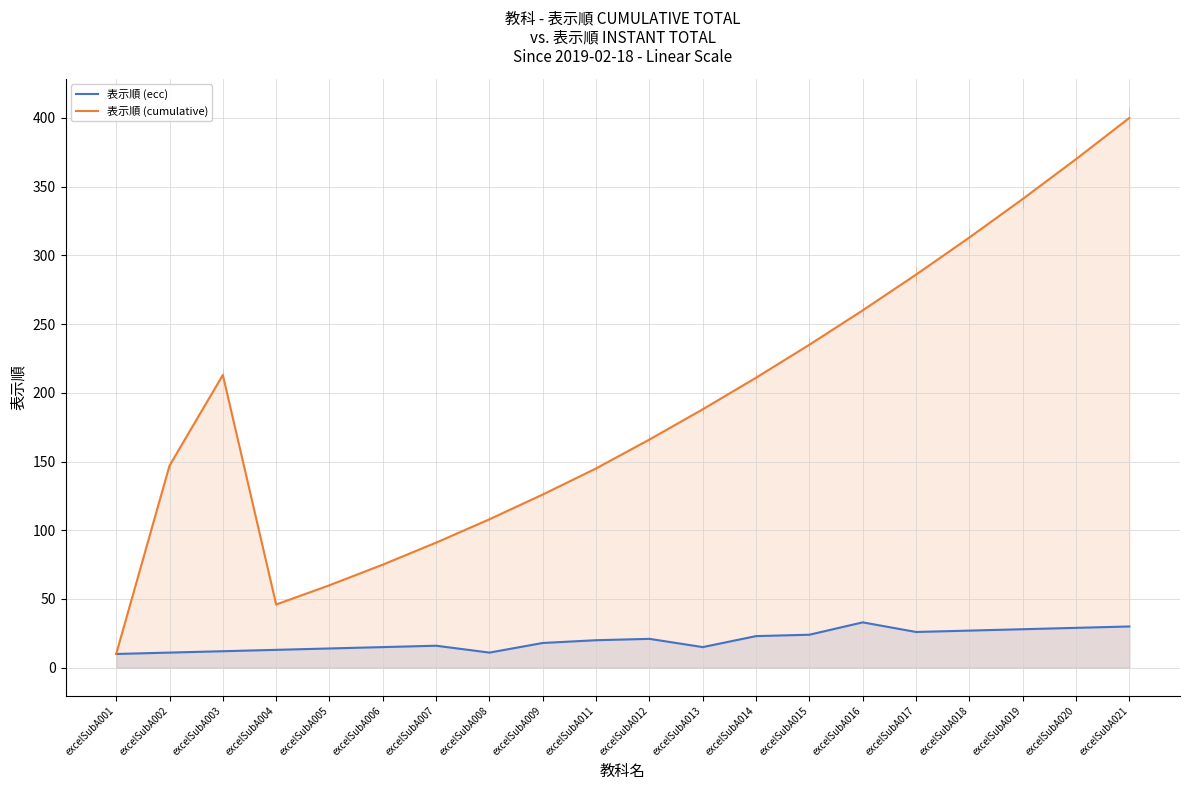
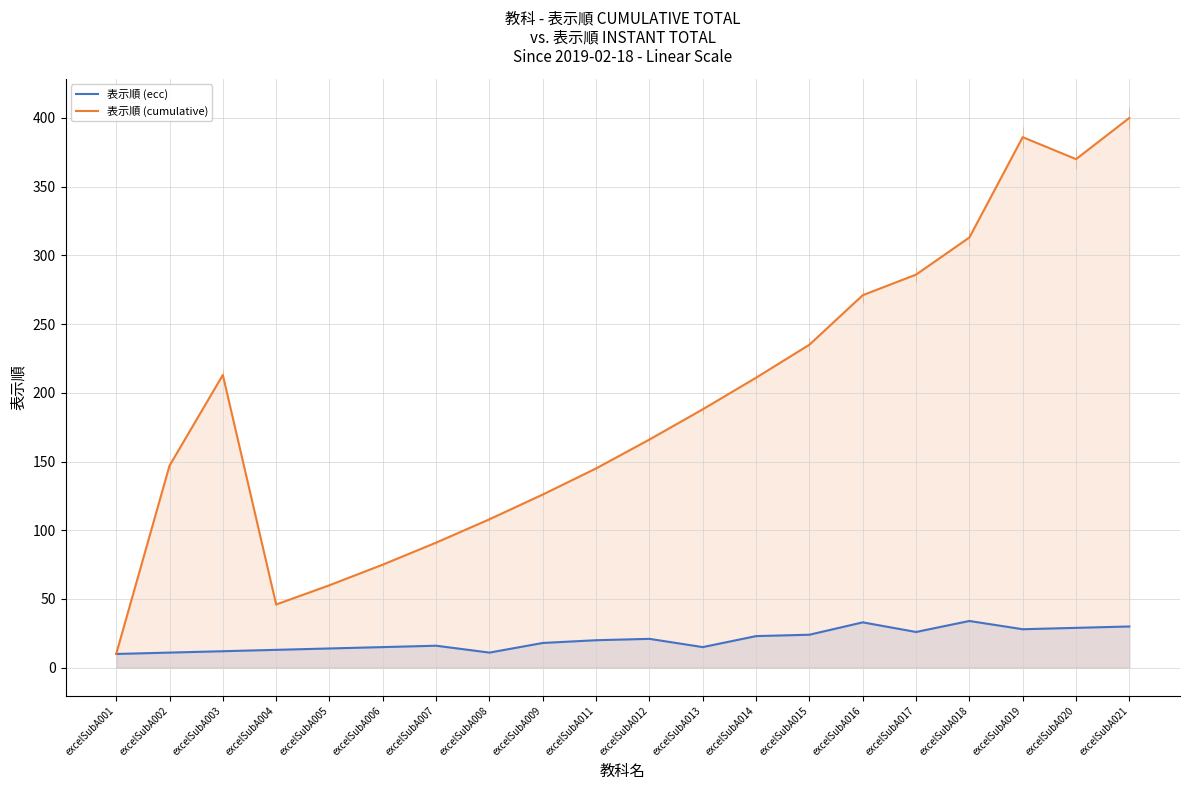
表示順 (cumulative), excelSubA016: 260 -> 271
表示順 (ecc), excelSubA018: 27 -> 34
表示順 (cumulative), excelSubA019: 341 -> 386
